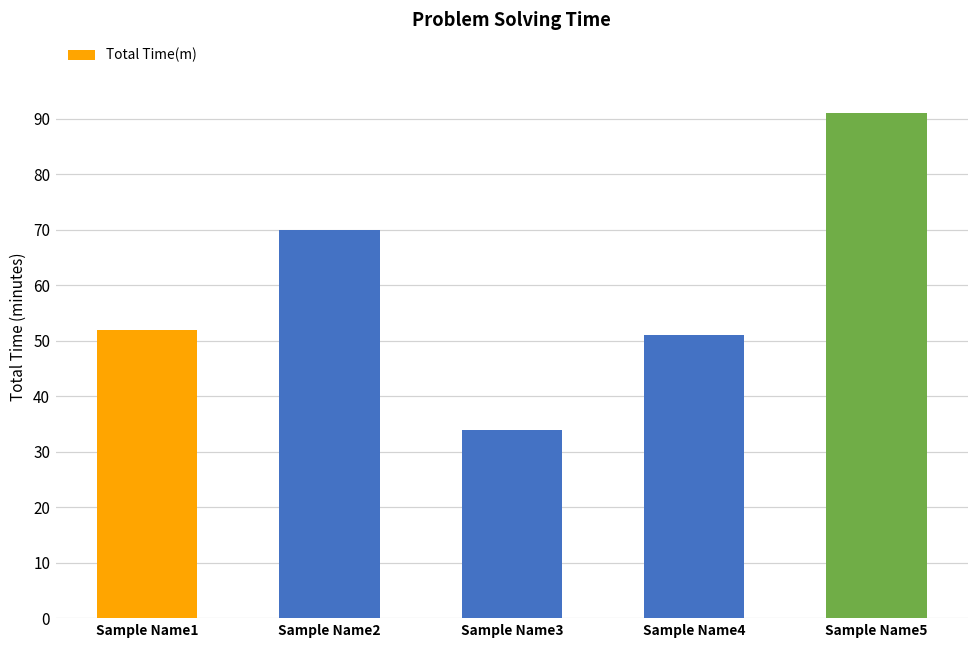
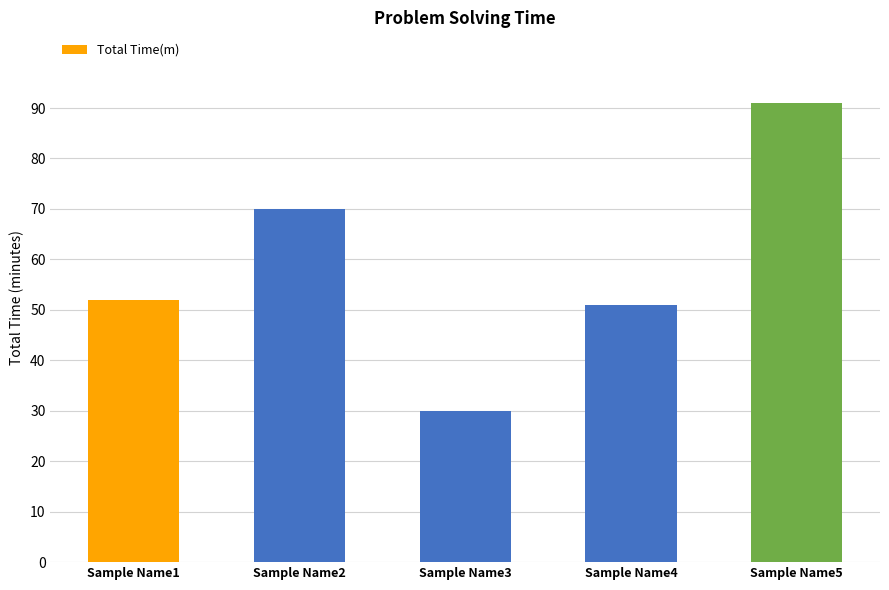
Sample Name3: 34 -> 30
